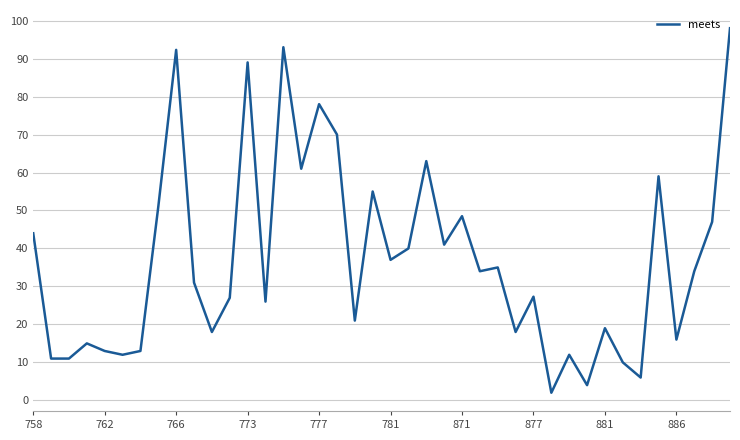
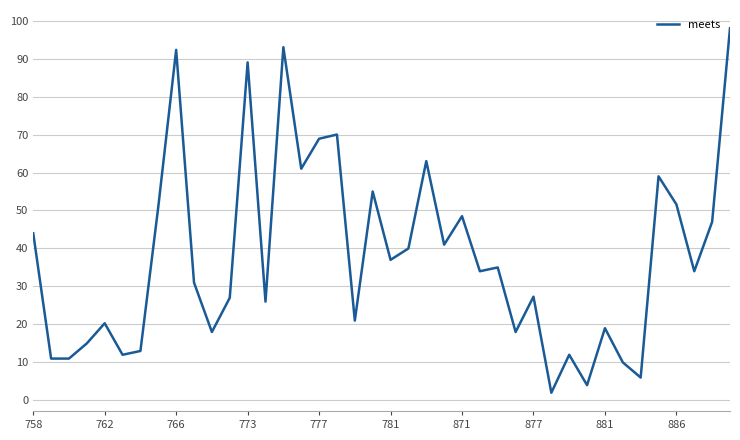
762: 13 -> 20
777: 78 -> 69
886: 16 -> 52
